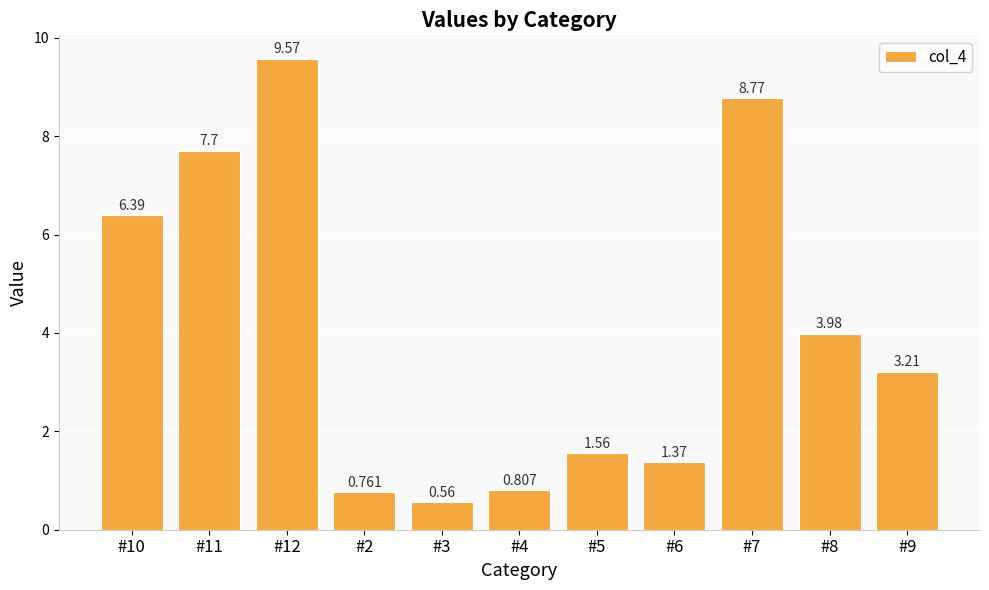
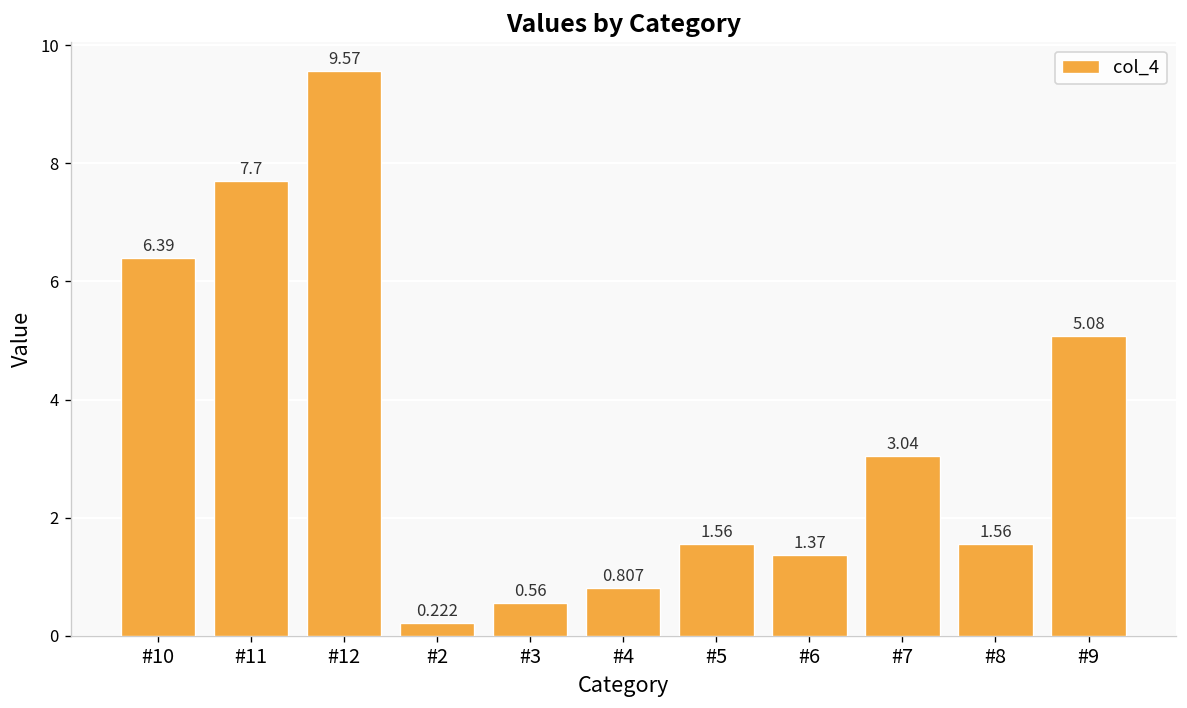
#2: 0.761 -> 0.222
#7: 8.77 -> 3.04
#8: 3.98 -> 1.56
#9: 3.21 -> 5.08
